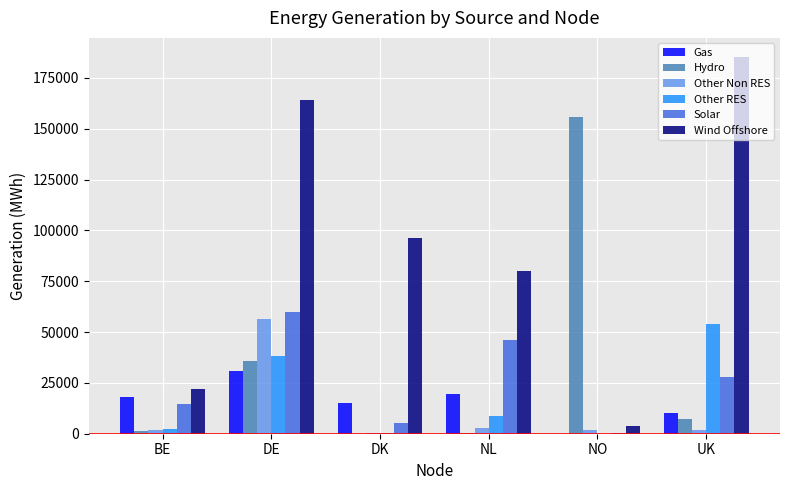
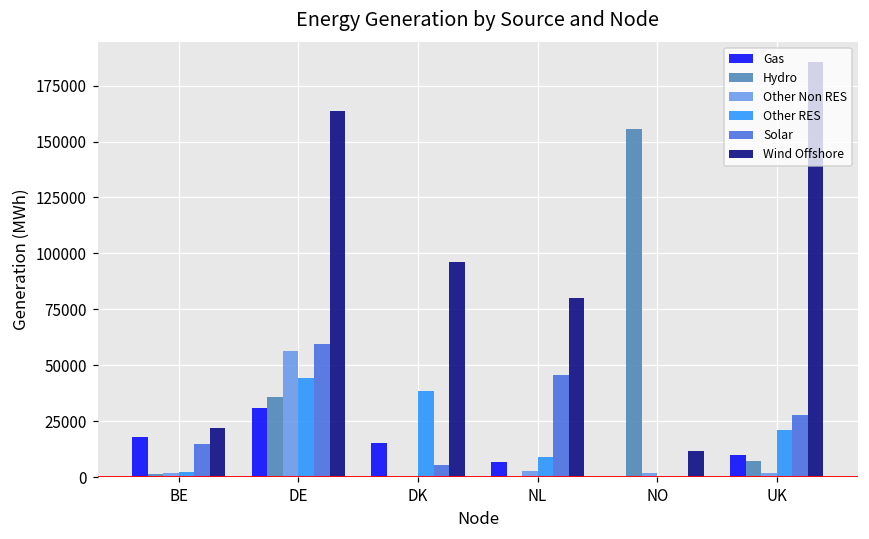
Other RES, DE: 38000 -> 44000
Other RES, DK: 0 -> 39000
Gas, NL: 20000 -> 7000
Wind Offshore, NO: 4000 -> 12000
Other RES, UK: 54000 -> 21000
